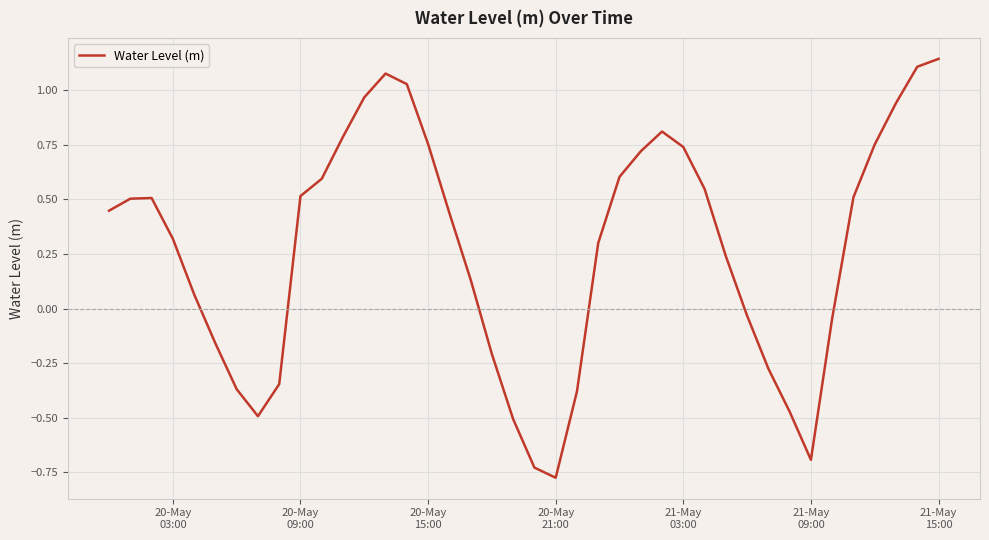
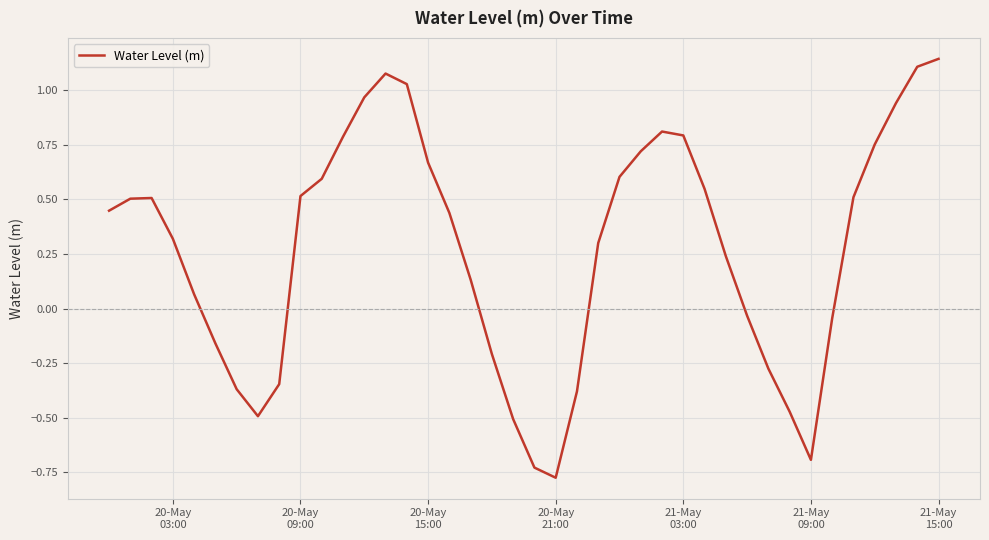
20-May 15:00: 0.75 -> 0.67
21-May 03:00: 0.74 -> 0.79
